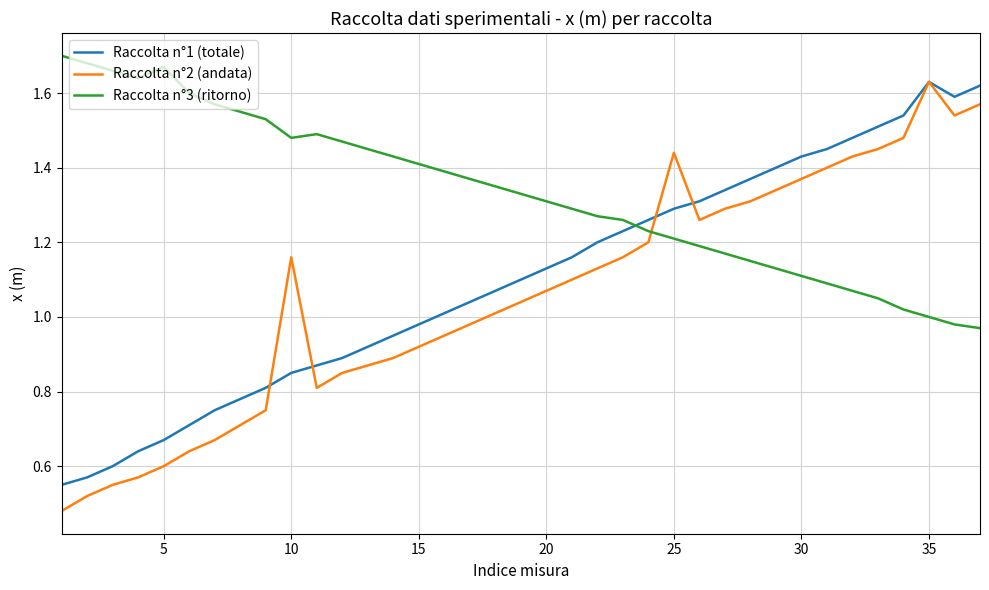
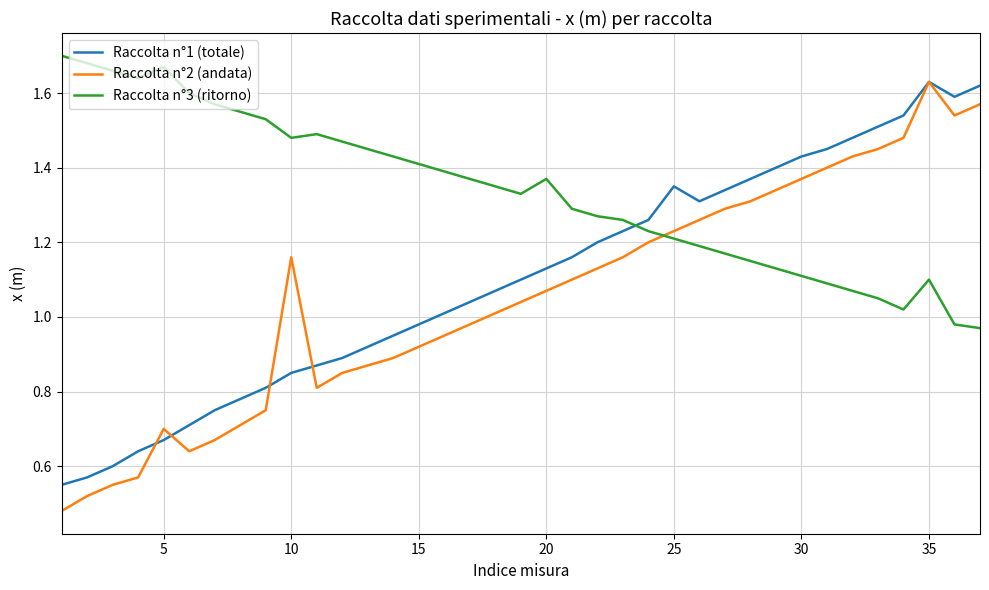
Raccolta n°2 (andata), 5: 0.6 -> 0.7
Raccolta n°3 (ritorno), 20: 1.31 -> 1.37
Raccolta n°1 (totale), 25: 1.29 -> 1.35
Raccolta n°2 (andata), 25: 1.44 -> 1.23
Raccolta n°3 (ritorno), 35: 1.0 -> 1.1
